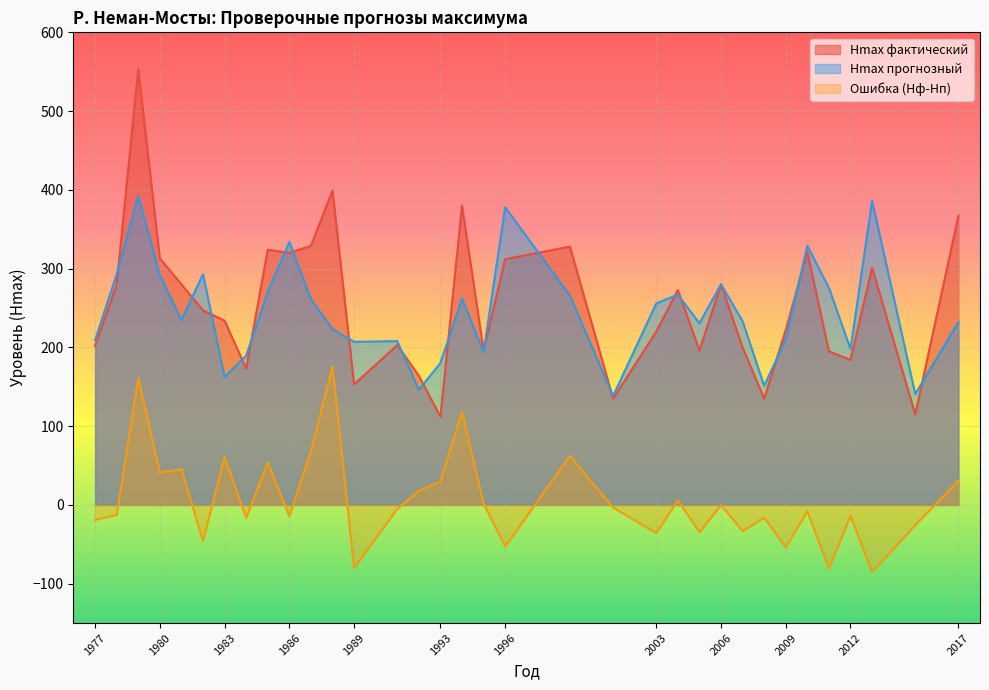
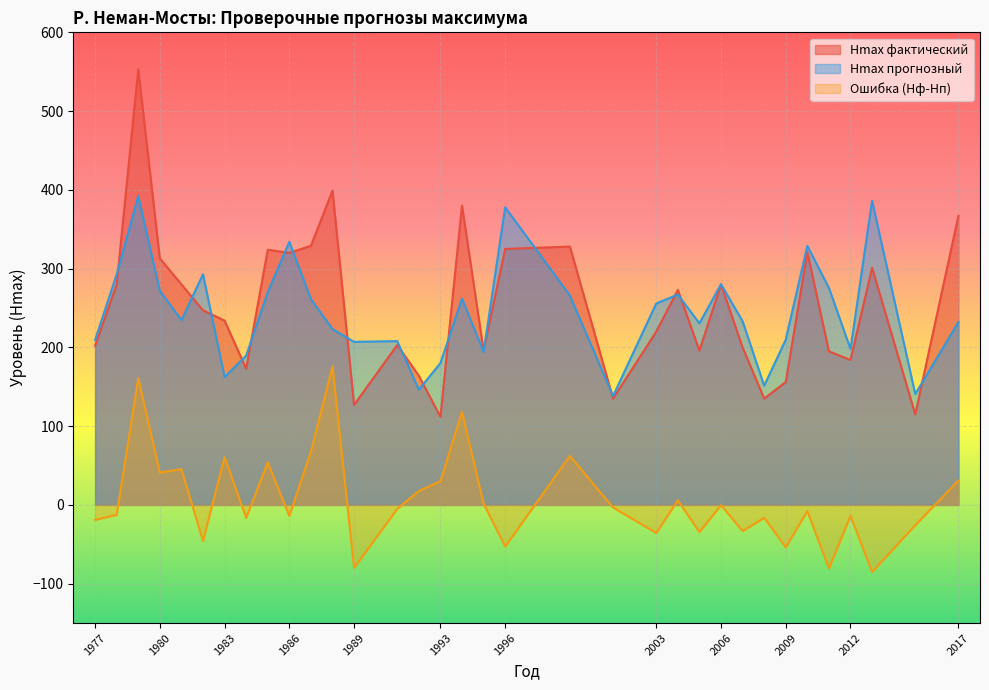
Hmax прогнозный, 1980: 290 -> 270
Hmax фактический, 1989: 150 -> 130
Hmax фактический, 1996: 310 -> 330
Hmax фактический, 2009: 220 -> 160
